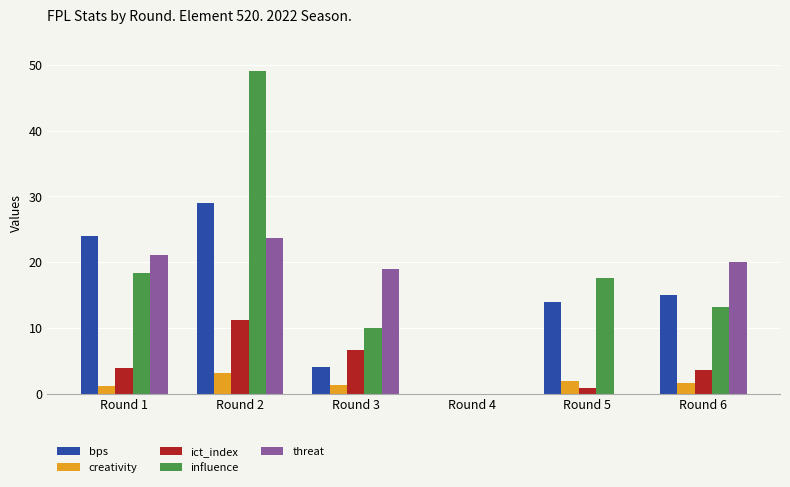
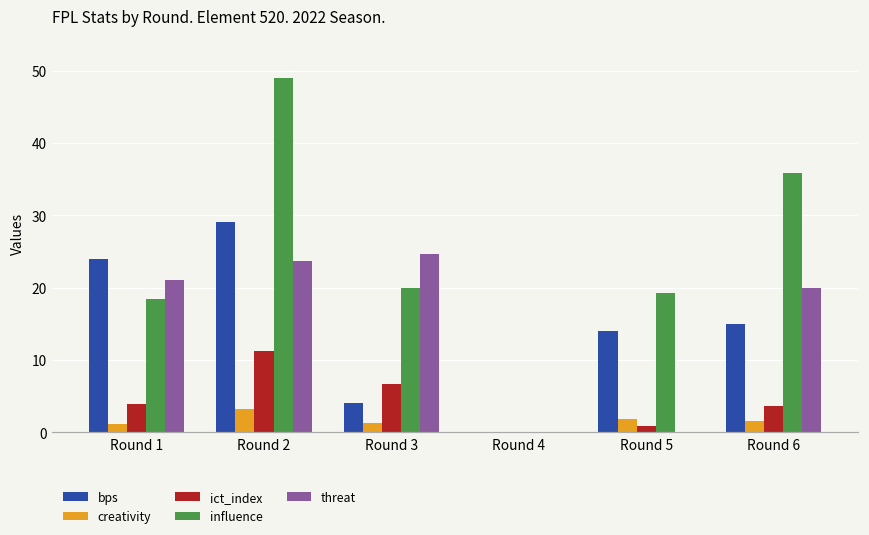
influence, Round 3: 10 -> 20
threat, Round 3: 19 -> 25
influence, Round 5: 18 -> 19
influence, Round 6: 13 -> 36
